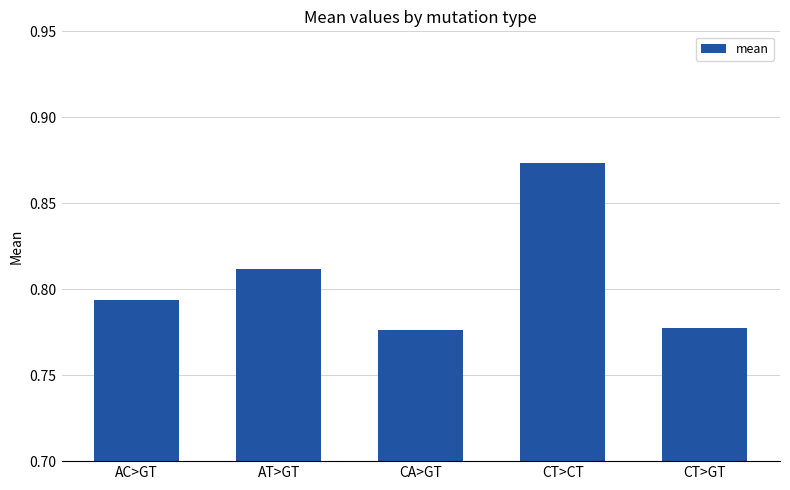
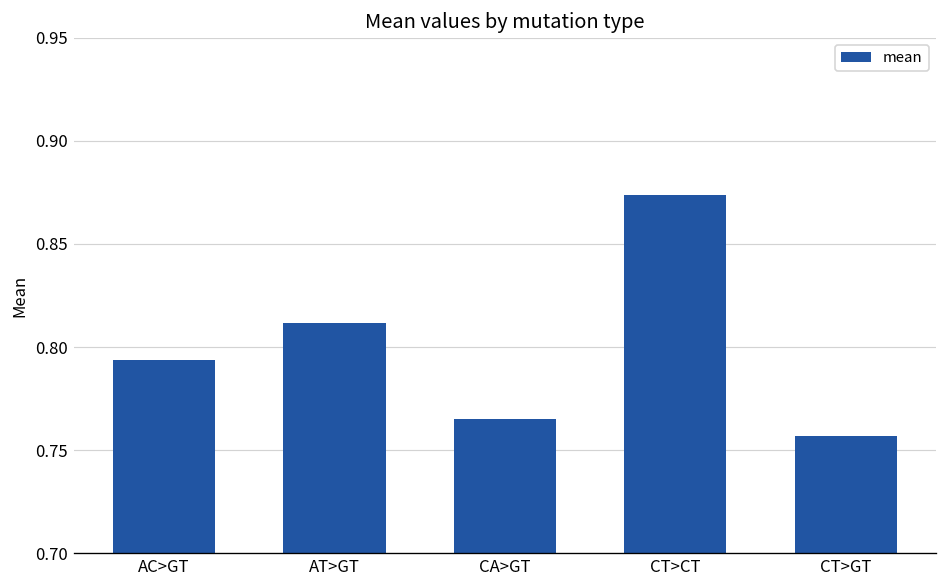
CA>GT: 0.776 -> 0.765
CT>GT: 0.778 -> 0.757
